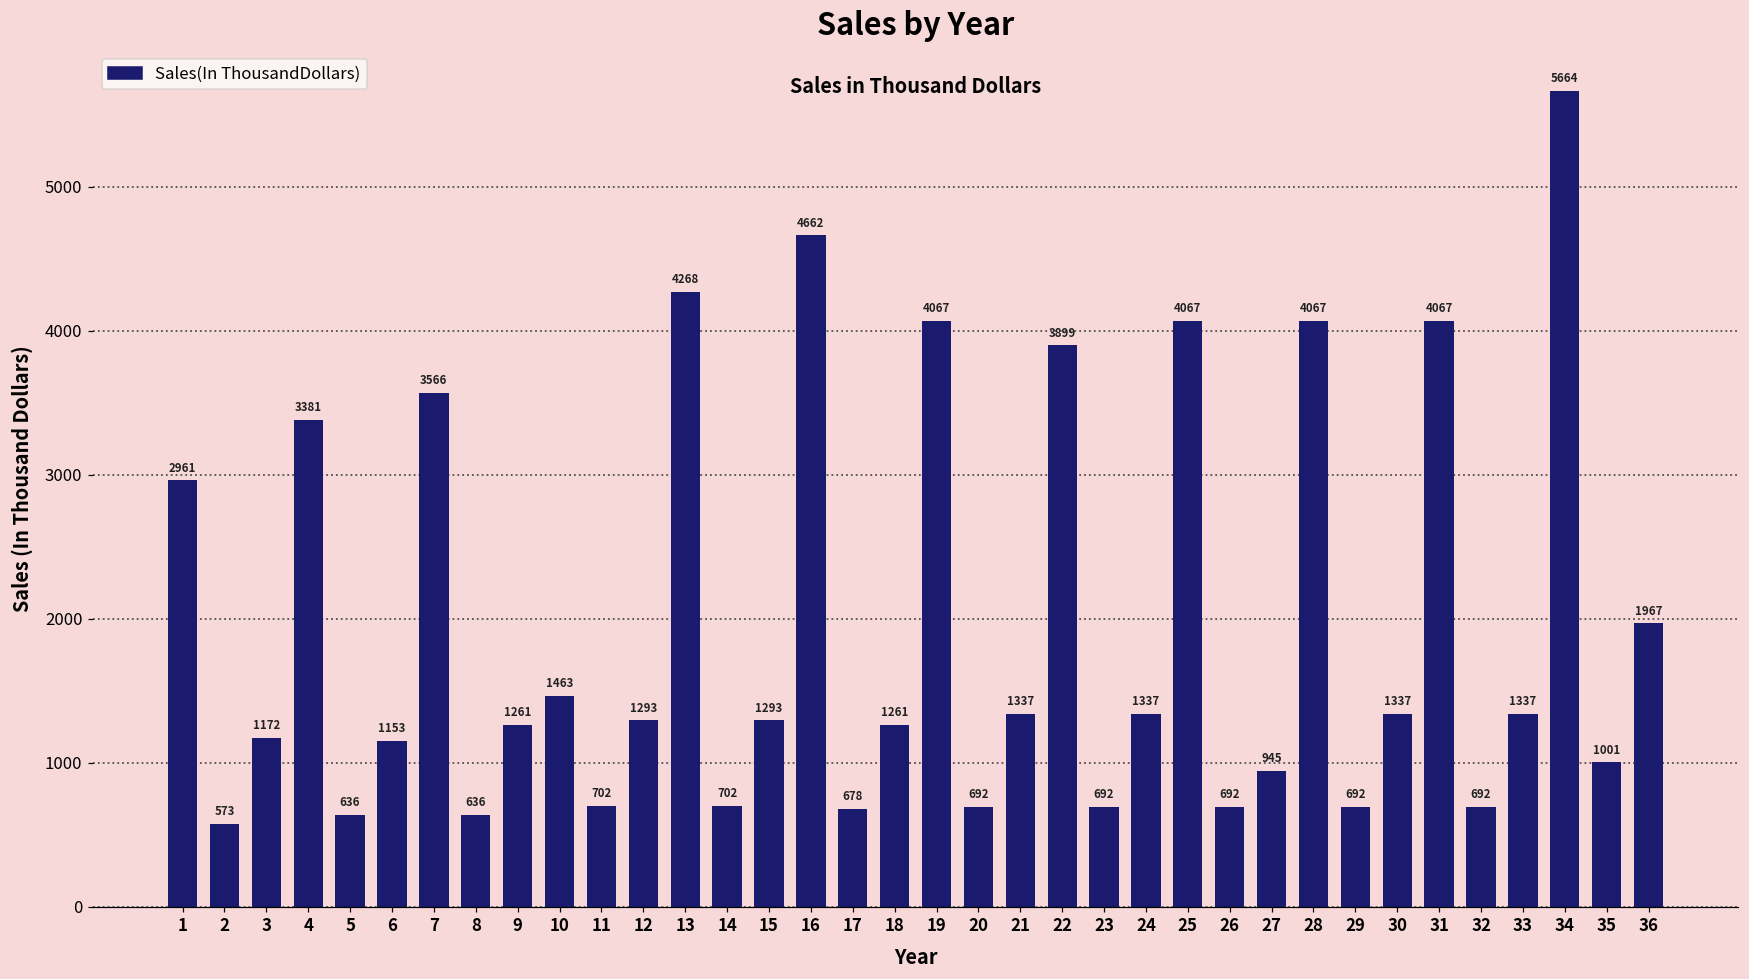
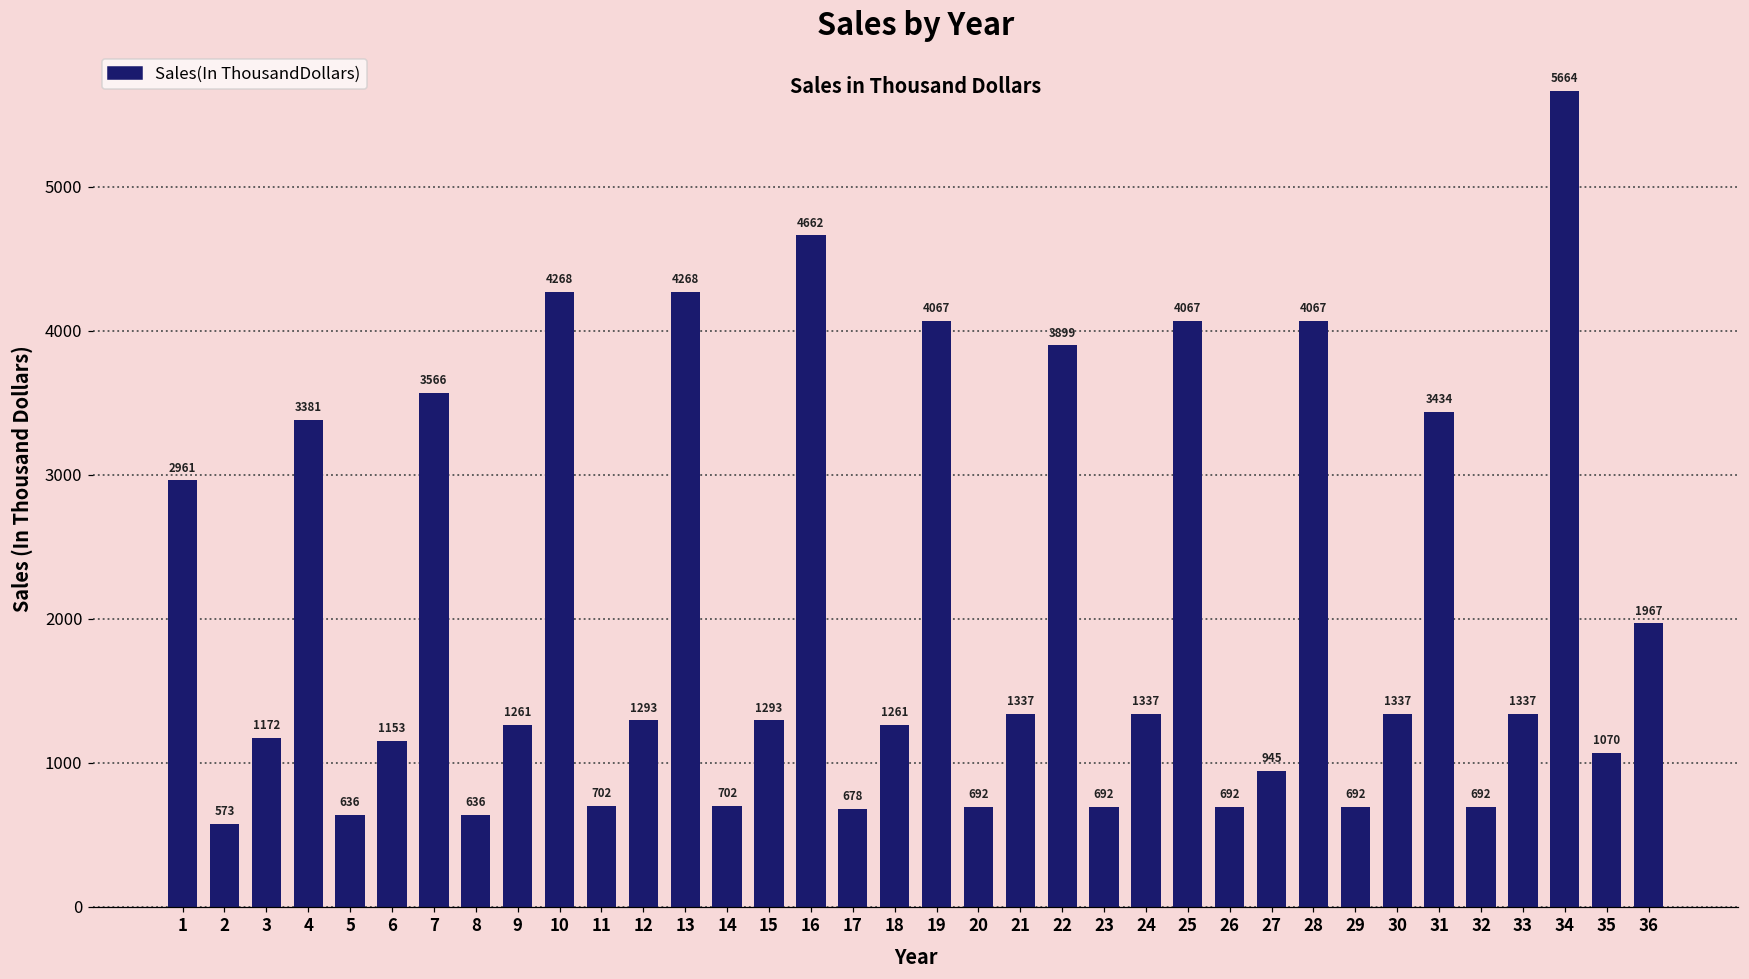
10: 1463 -> 4268
31: 4067 -> 3434
35: 1001 -> 1070
